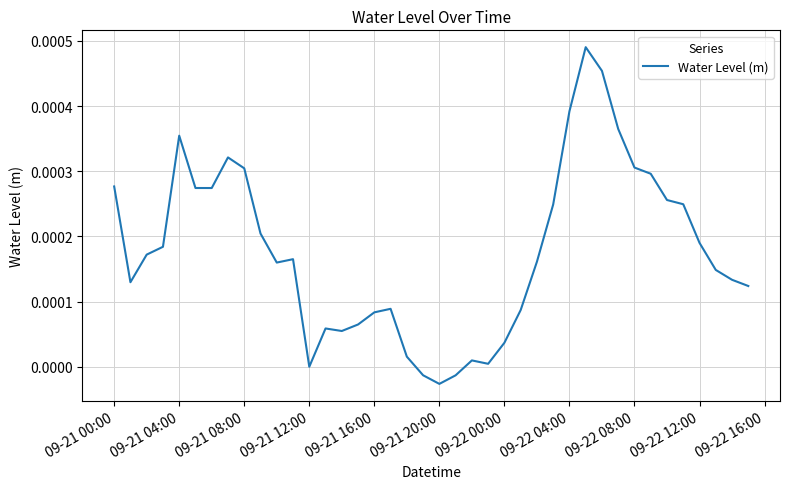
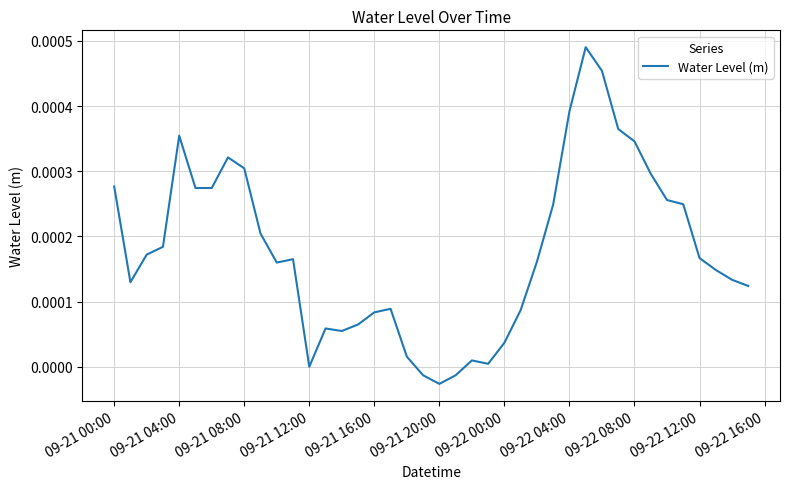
09-22 08:00: 0.00031 -> 0.00035
09-22 12:00: 0.00019 -> 0.00017
